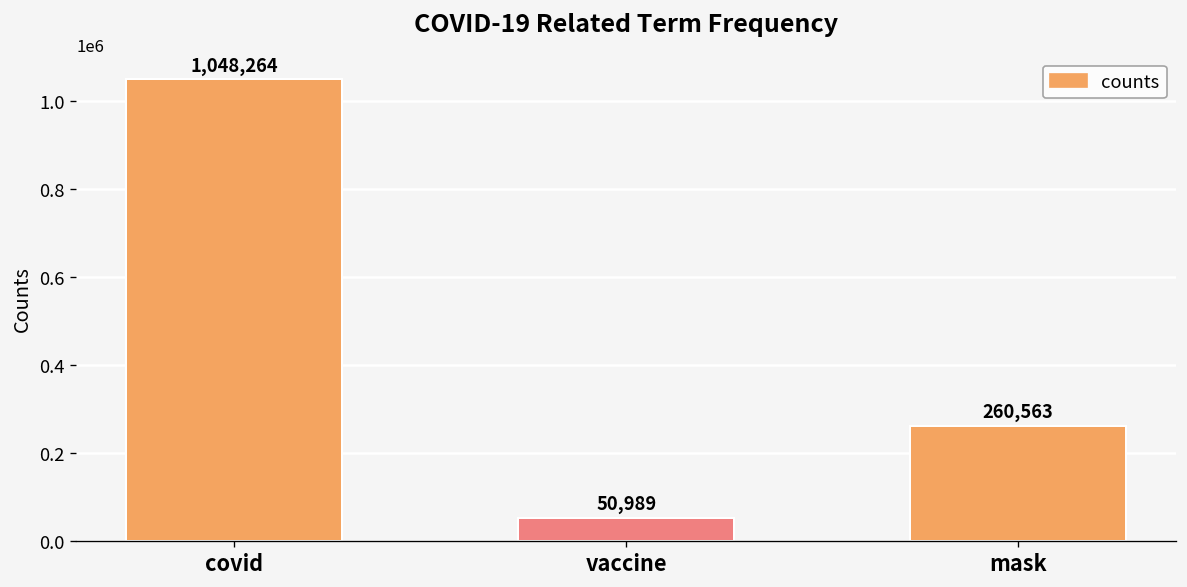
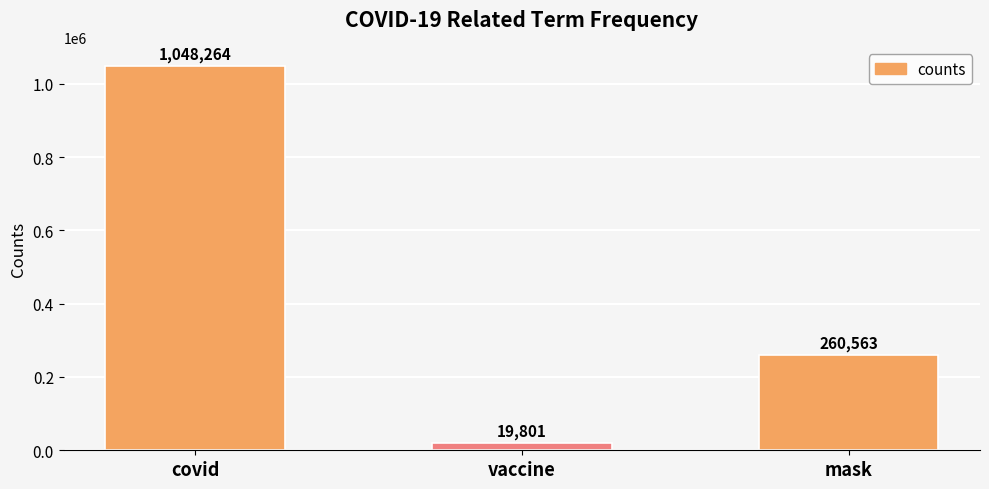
vaccine: 50,989 -> 19,801
